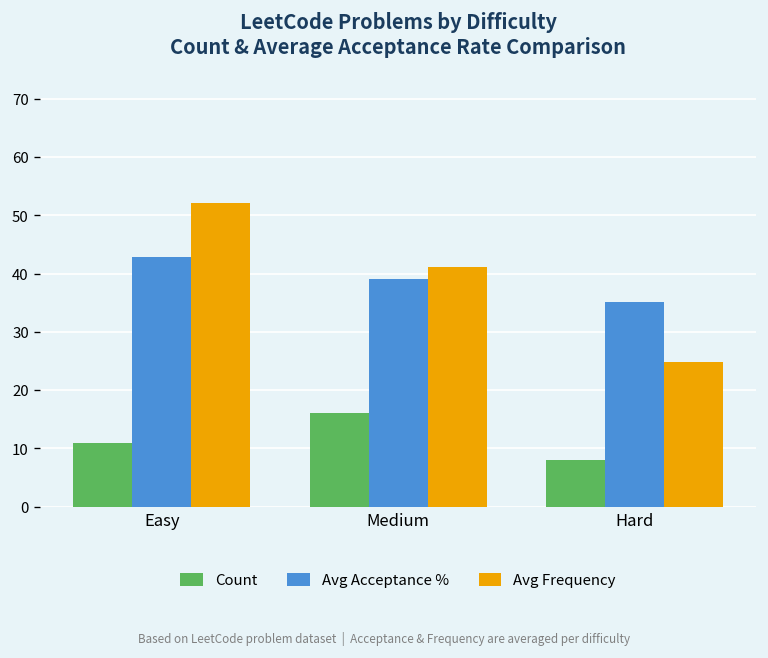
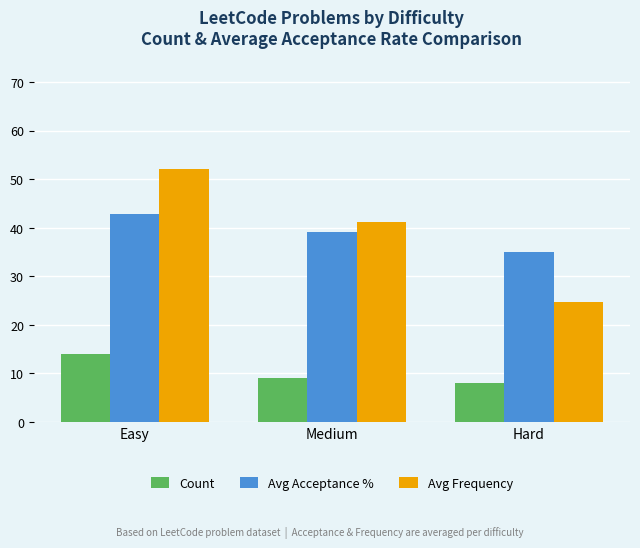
Count, Easy: 11 -> 14
Count, Medium: 16 -> 9
